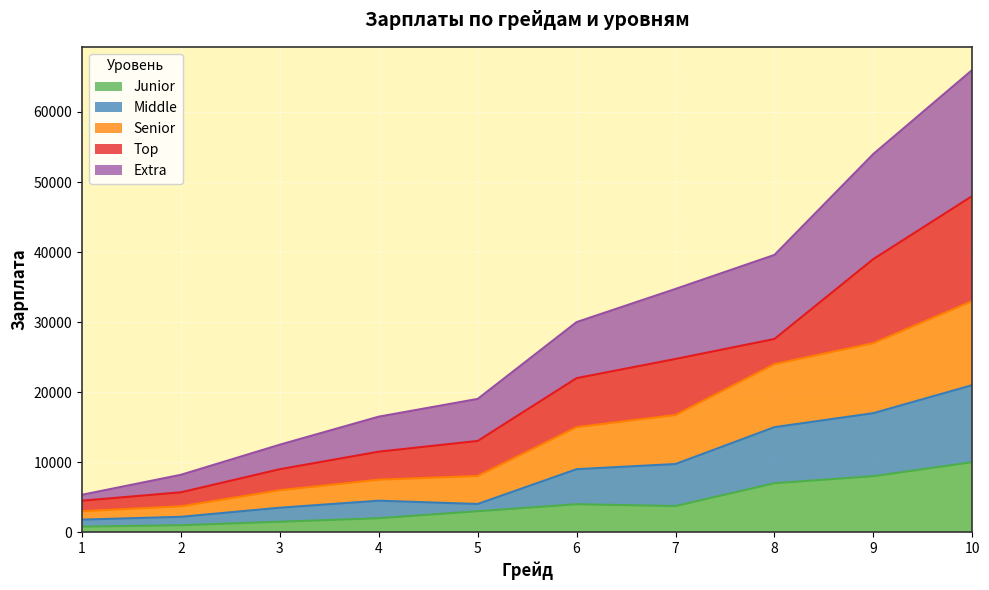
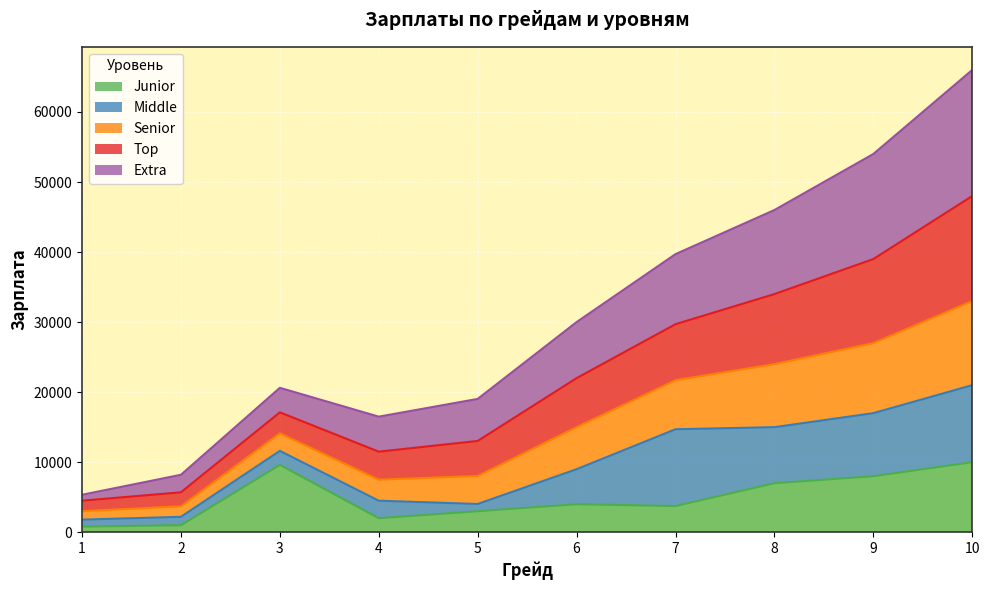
Junior, 3: 2000 -> 10000
Middle, 7: 6000 -> 11000
Top, 8: 4000 -> 10000
